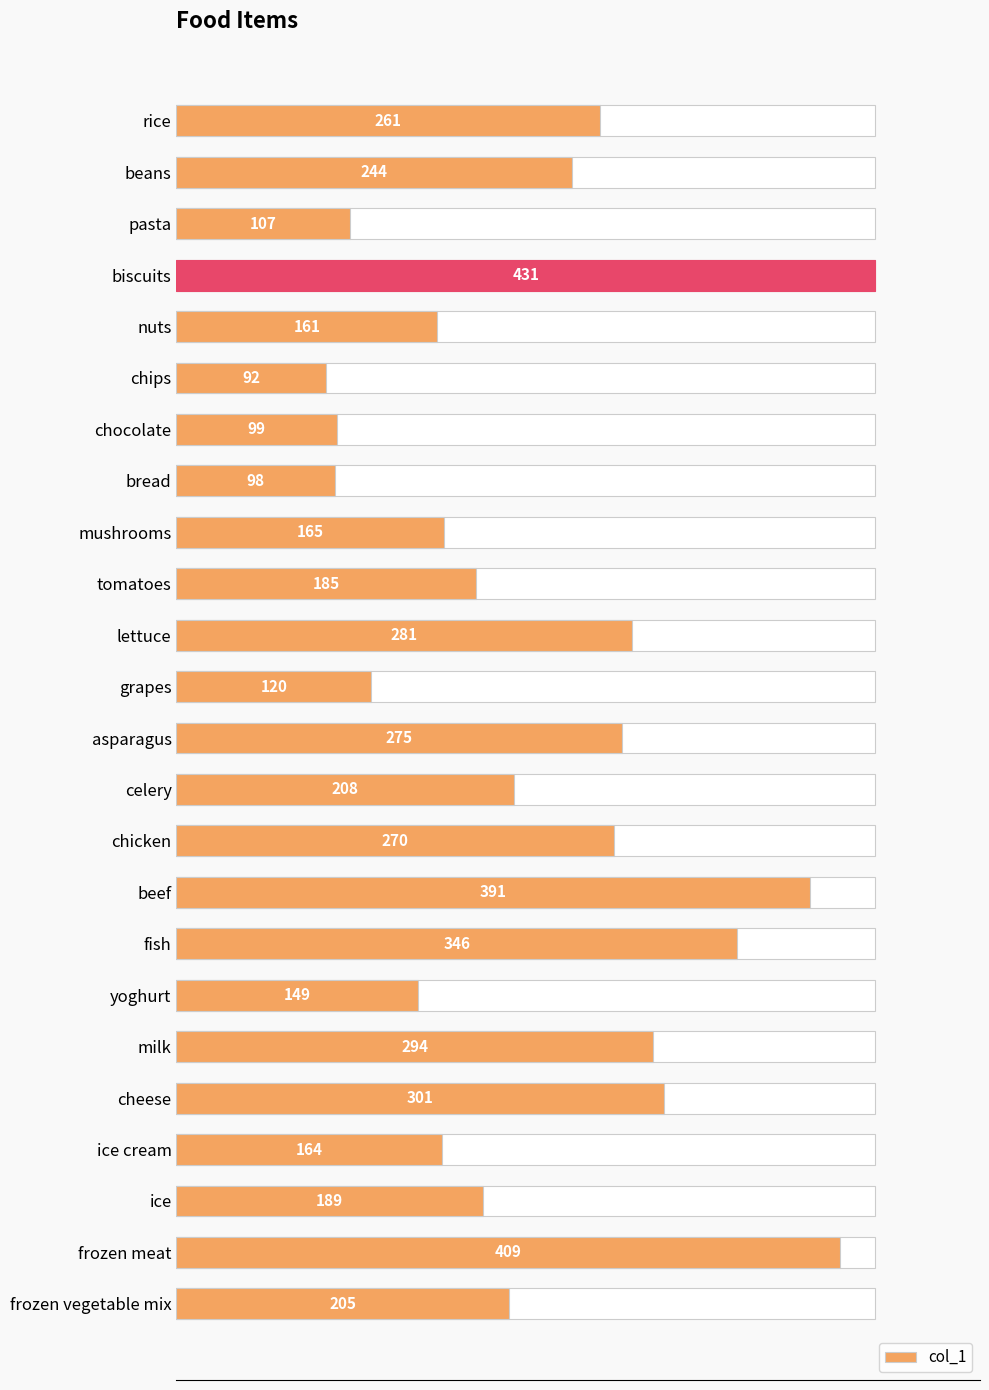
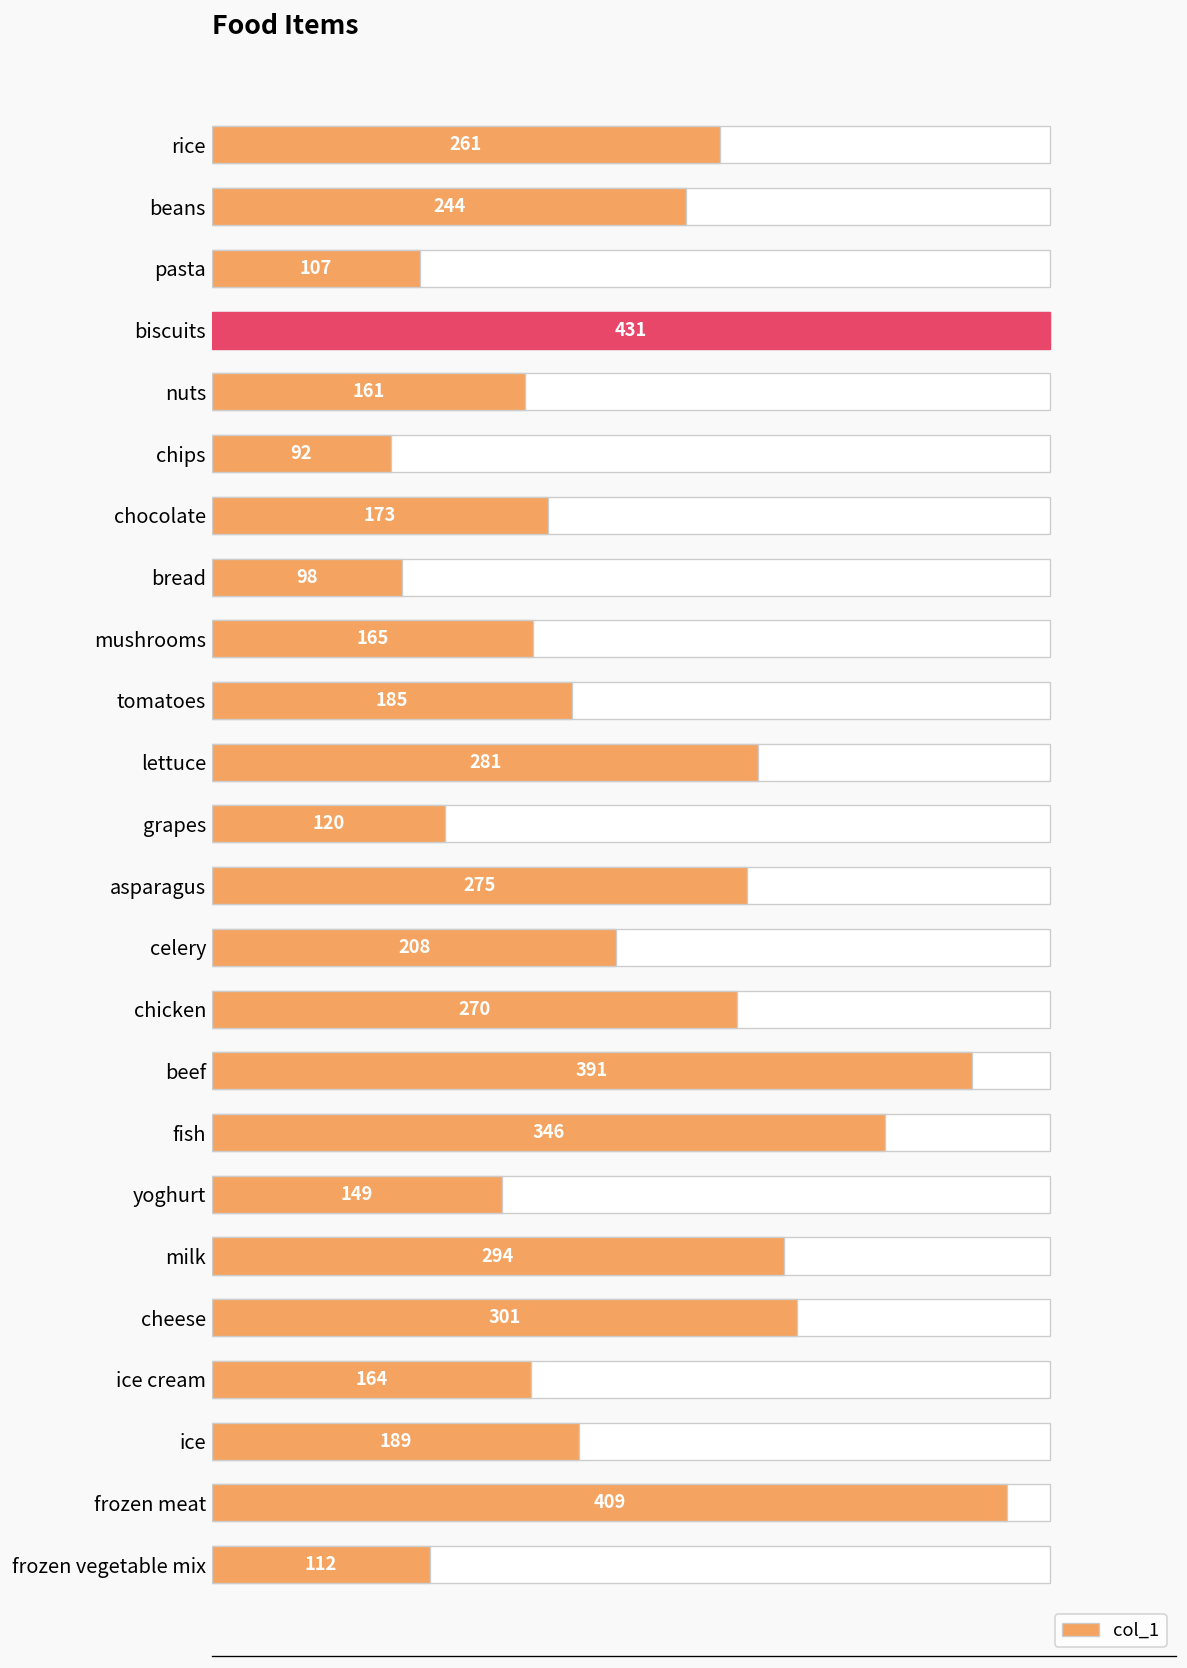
col_1, chocolate: 99 -> 173
col_1, frozen vegetable mix: 205 -> 112
